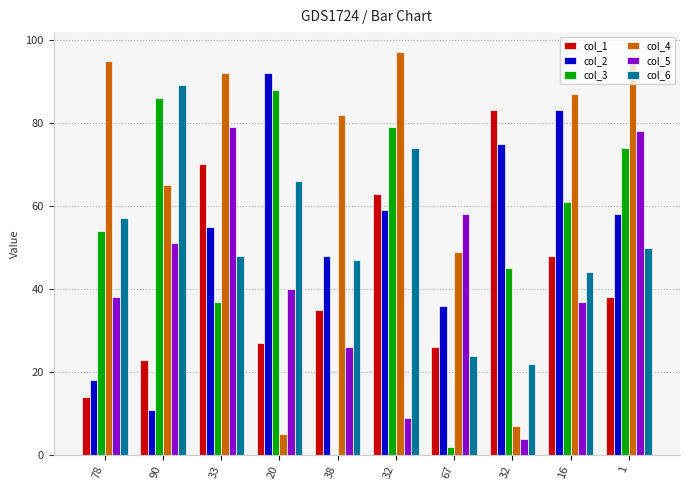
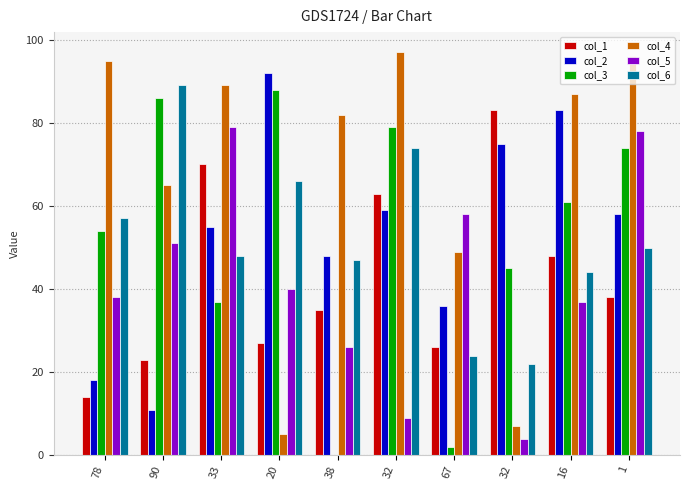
col_4, 33: 92 -> 89
